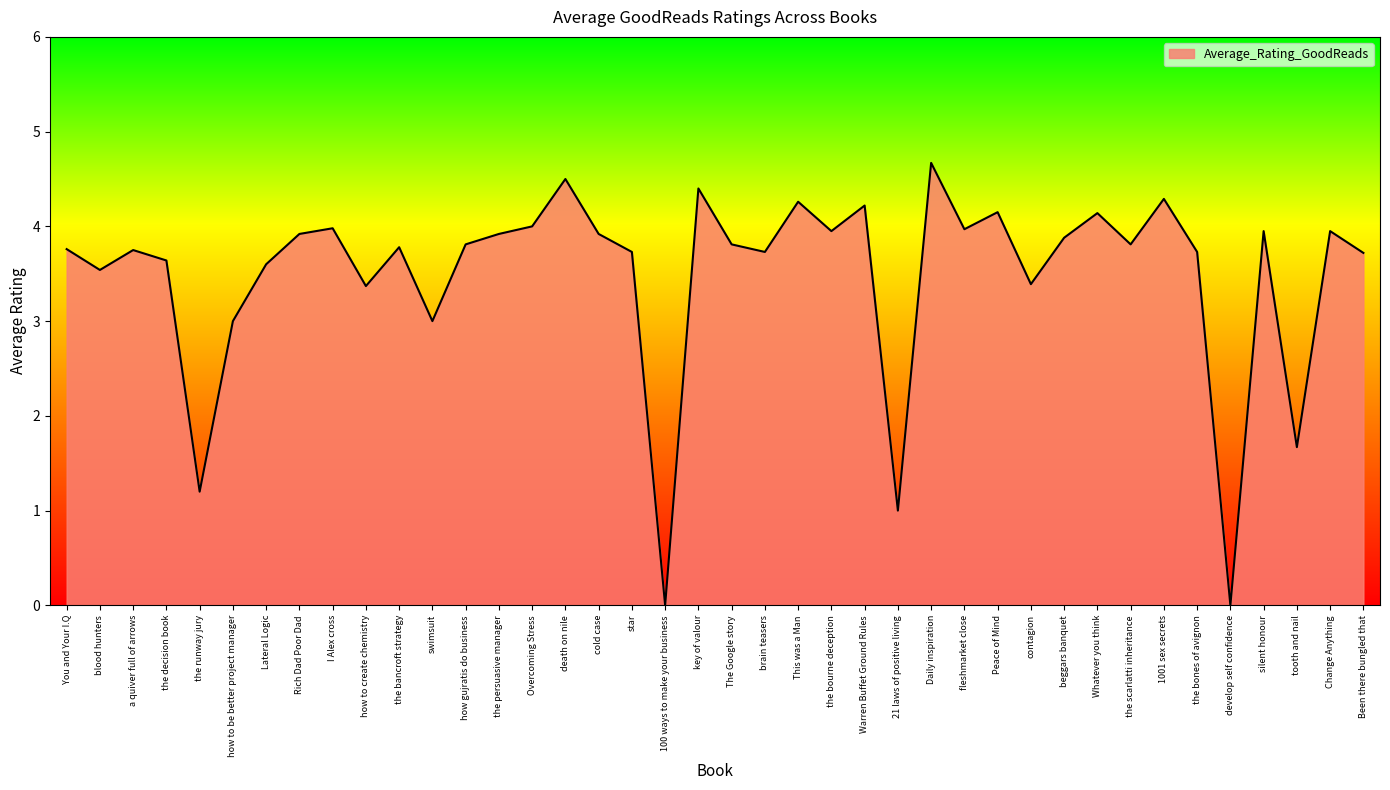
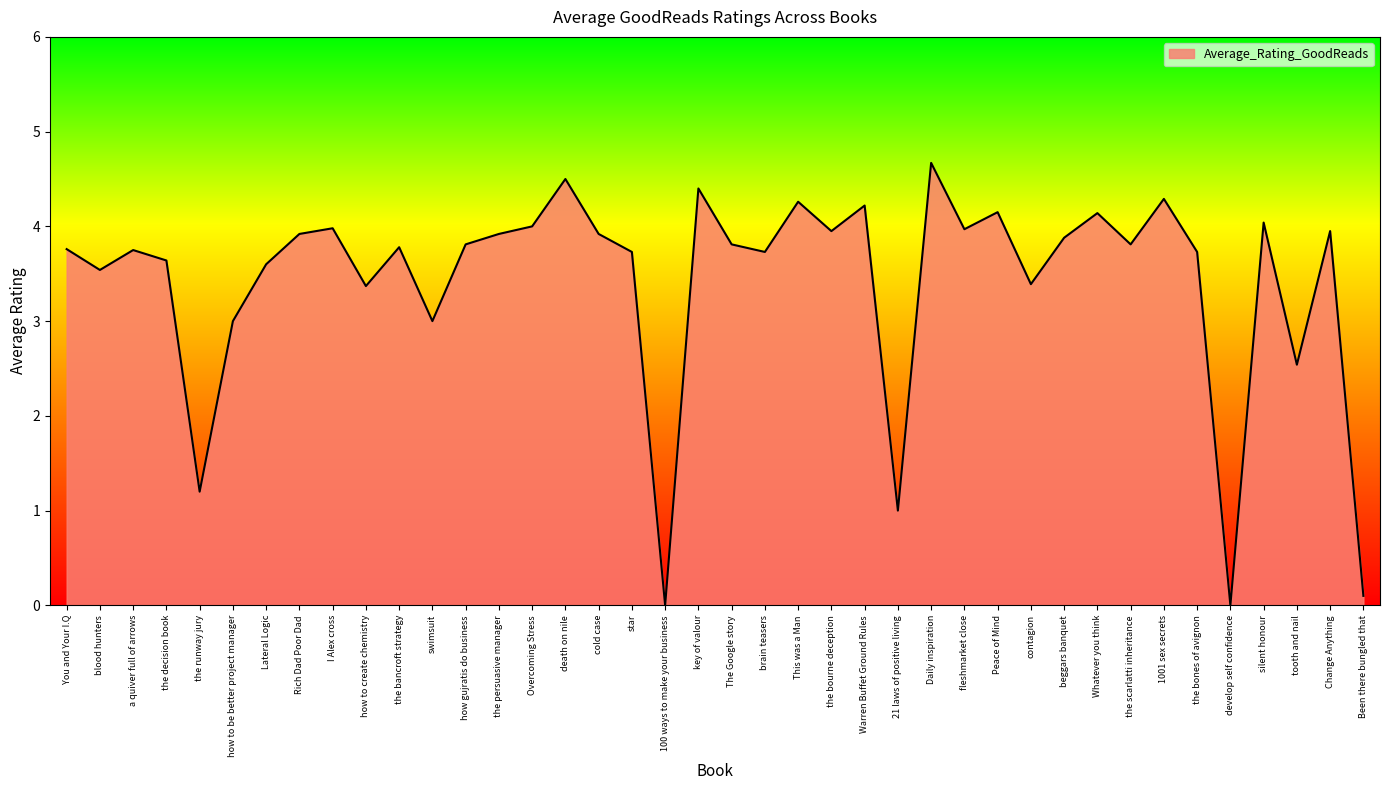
silent honour: 3.95 -> 4.04
tooth and nail: 1.7 -> 2.5
Been there bungled that: 3.7 -> 0.1
